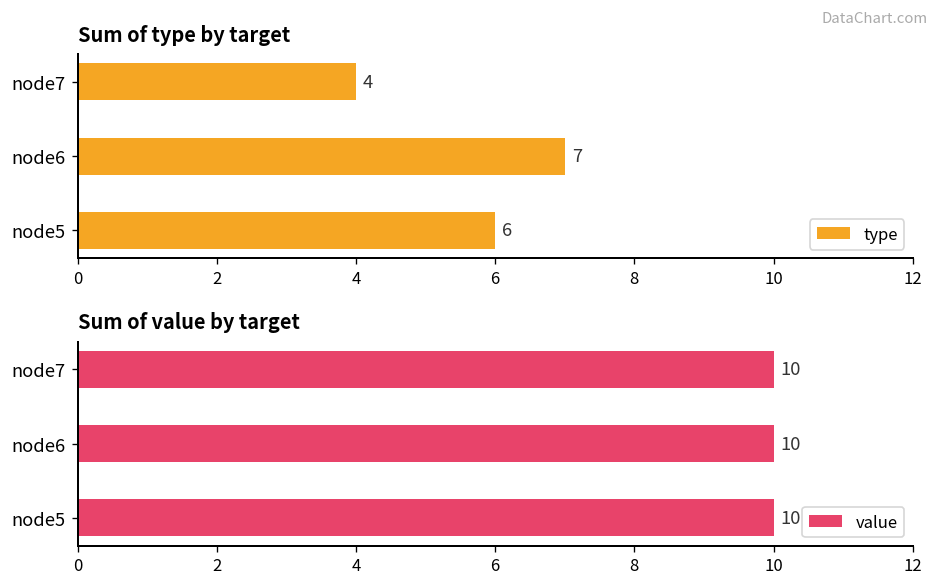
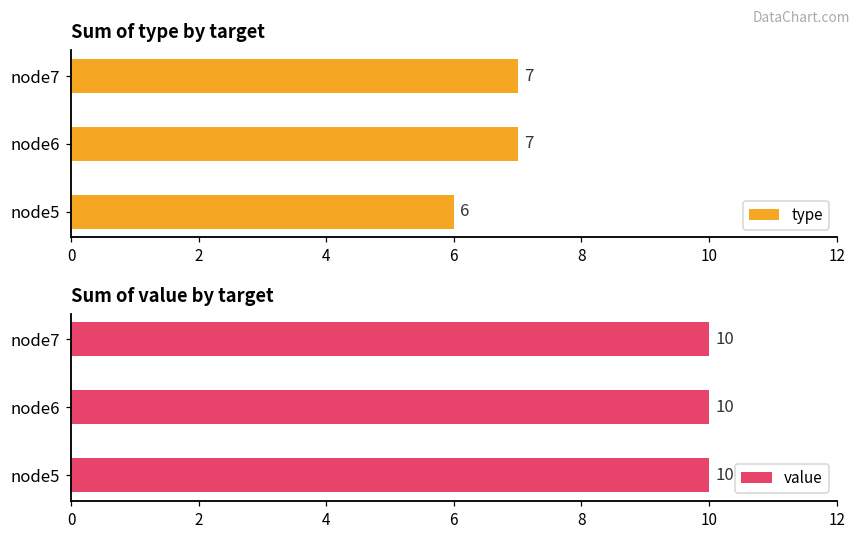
Sum of type by target, node7: 4 -> 7
